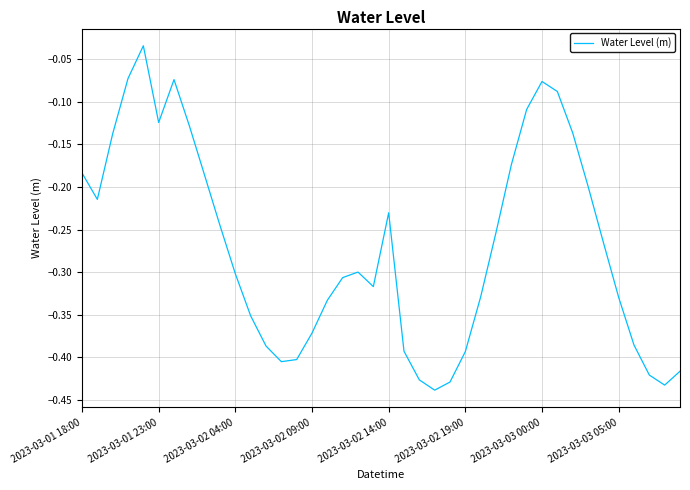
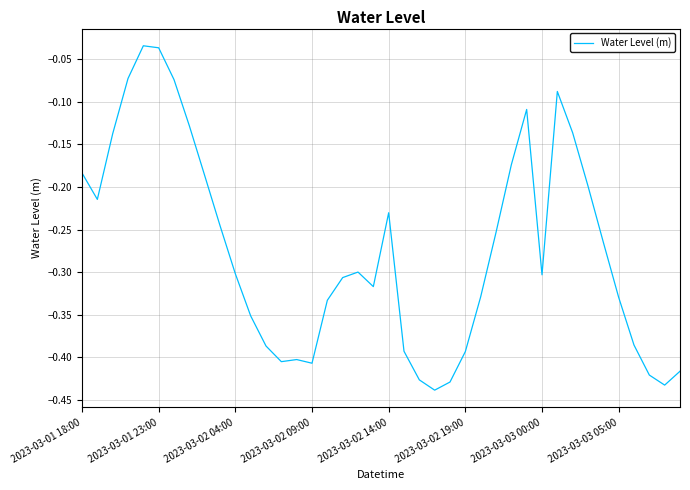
2023-03-01 23:00: -0.12 -> -0.04
2023-03-02 09:00: -0.37 -> -0.41
2023-03-03 00:00: -0.08 -> -0.30
